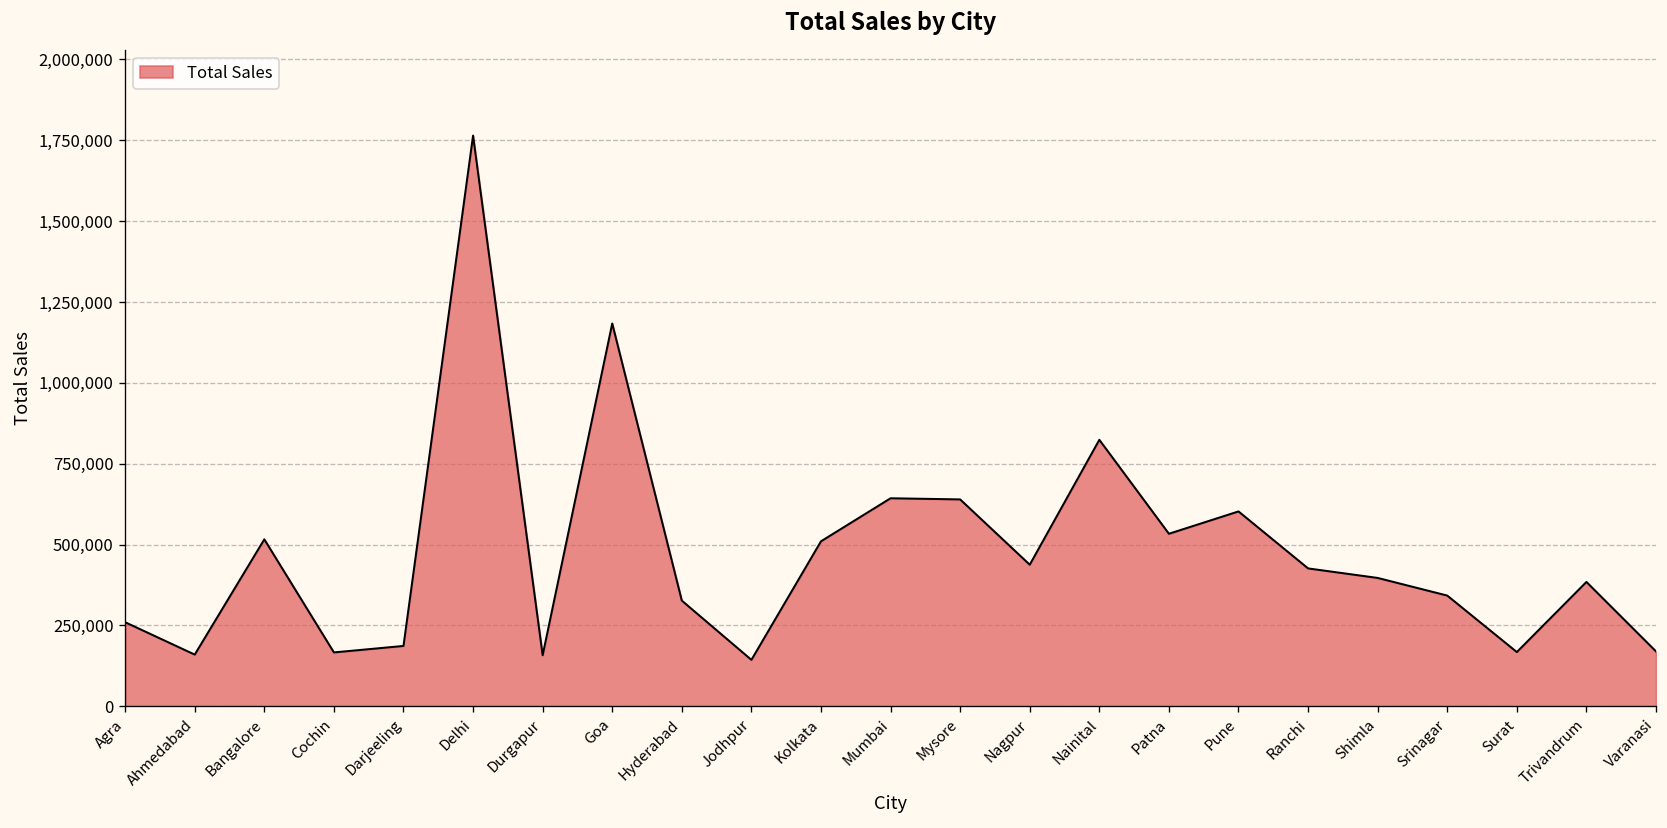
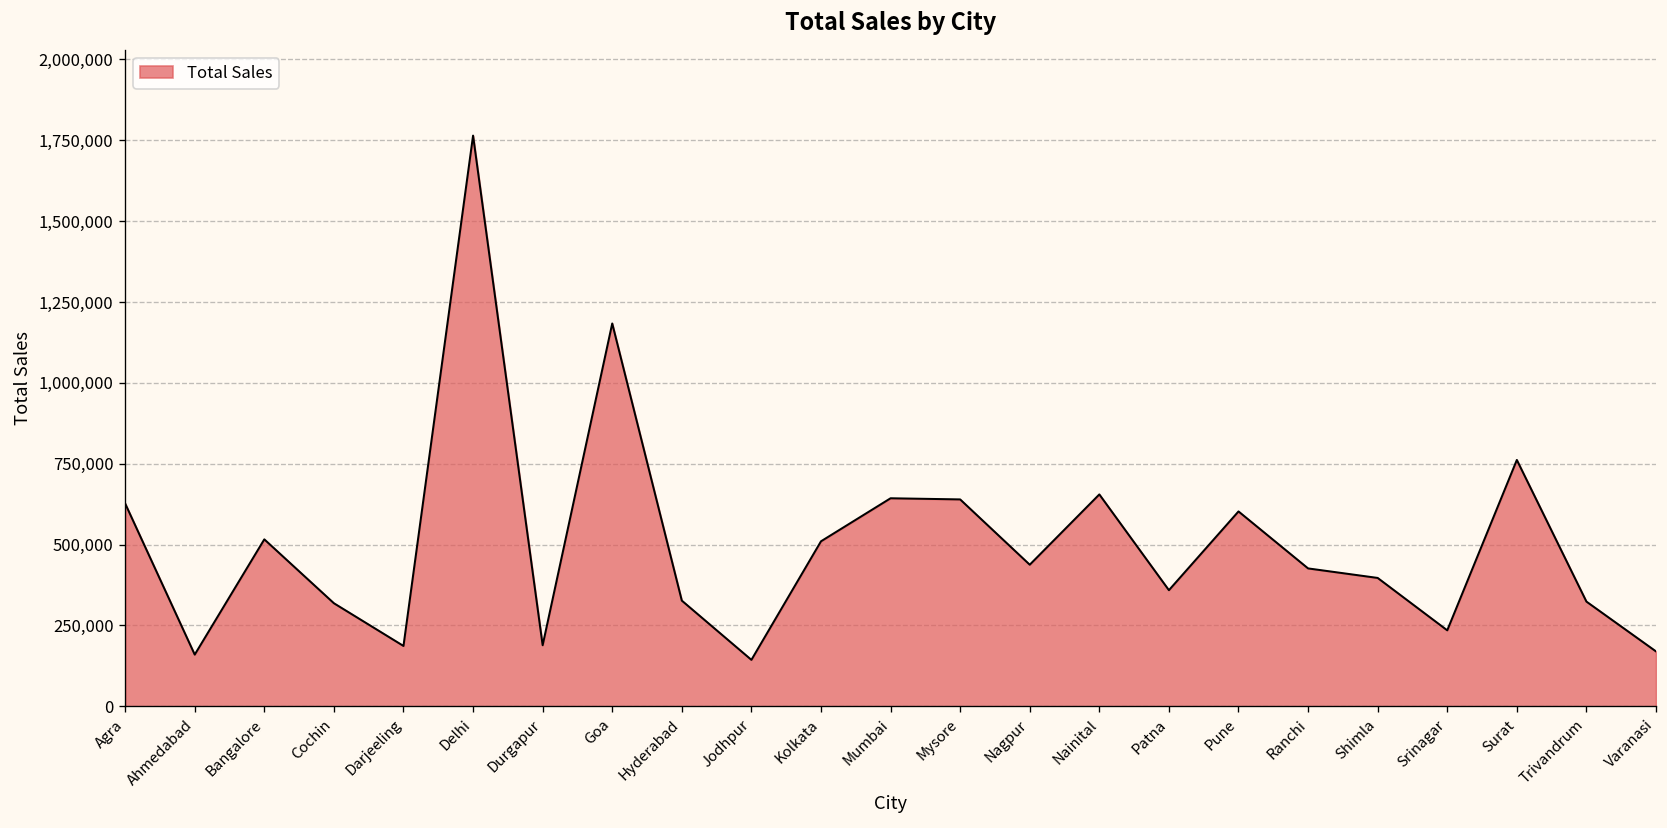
Agra: 260,000 -> 630,000
Cochin: 170,000 -> 320,000
Durgapur: 160,000 -> 190,000
Nainital: 820,000 -> 660,000
Patna: 530,000 -> 360,000
Srinagar: 340,000 -> 230,000
Surat: 170,000 -> 760,000
Trivandrum: 380,000 -> 320,000
